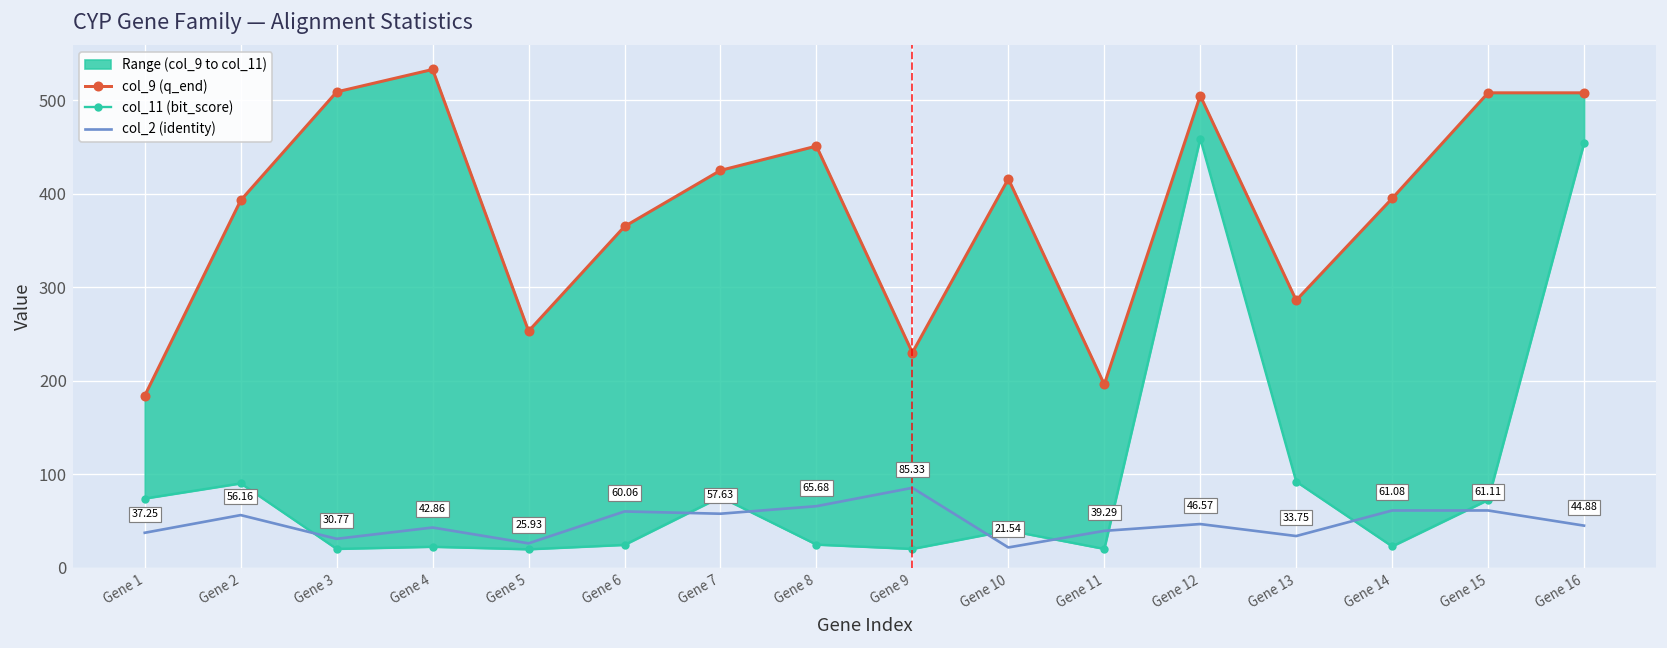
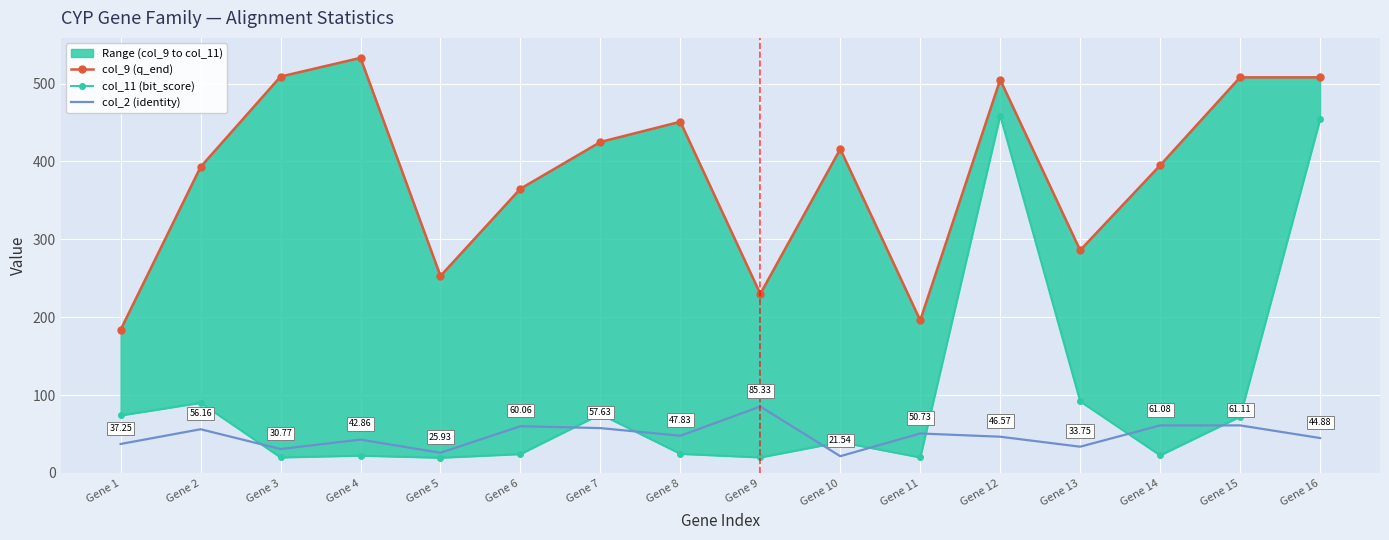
col_2 (identity), Gene 8: 65.68 -> 47.83
col_2 (identity), Gene 11: 39.29 -> 50.73
